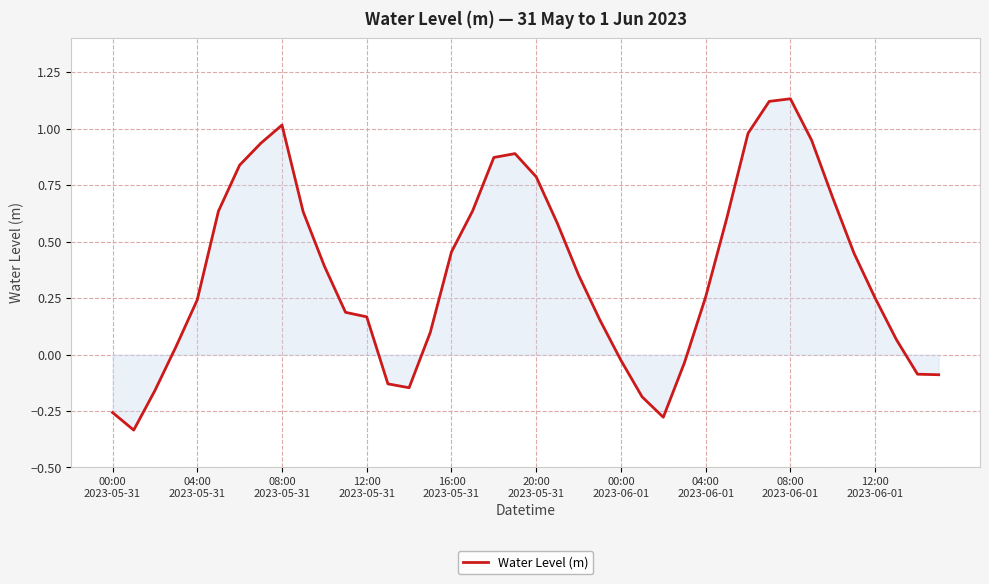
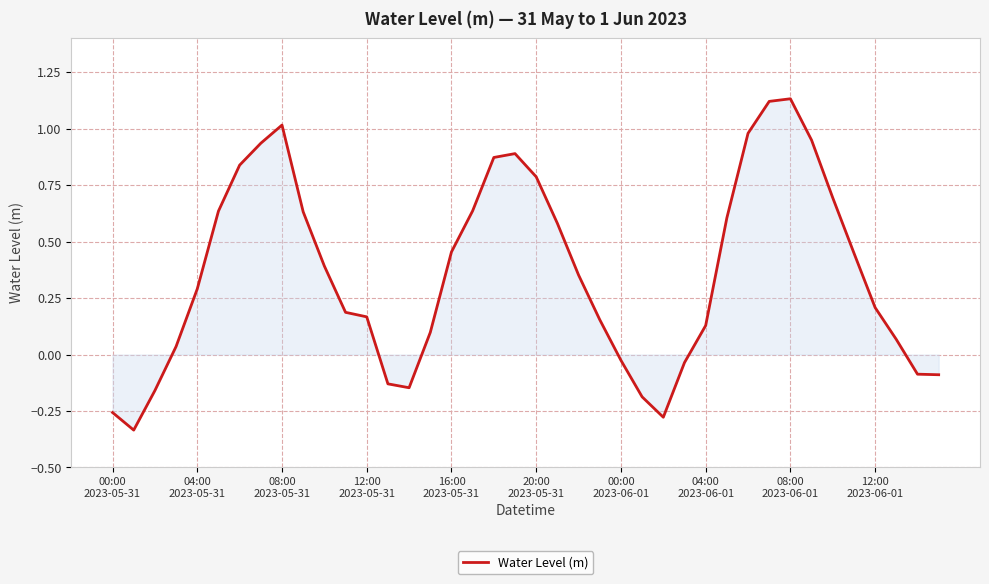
Water Level (m), 04:00 2023-05-31: 0.24 -> 0.29
Water Level (m), 04:00 2023-06-01: 0.26 -> 0.13
Water Level (m), 12:00 2023-06-01: 0.25 -> 0.21
